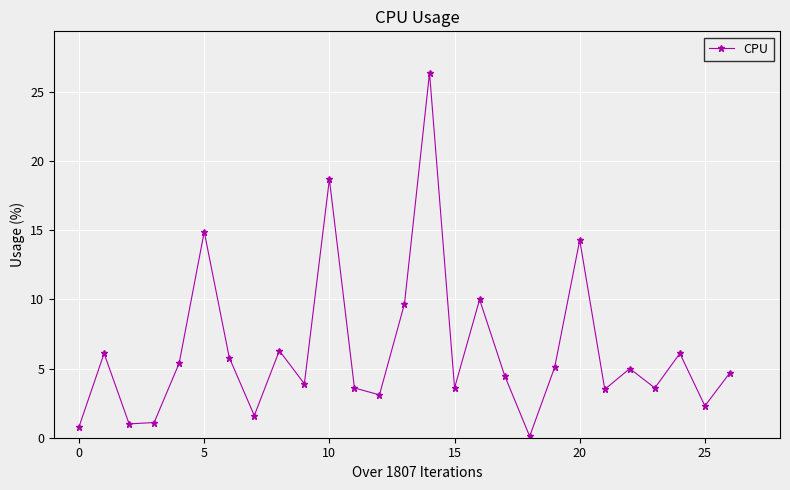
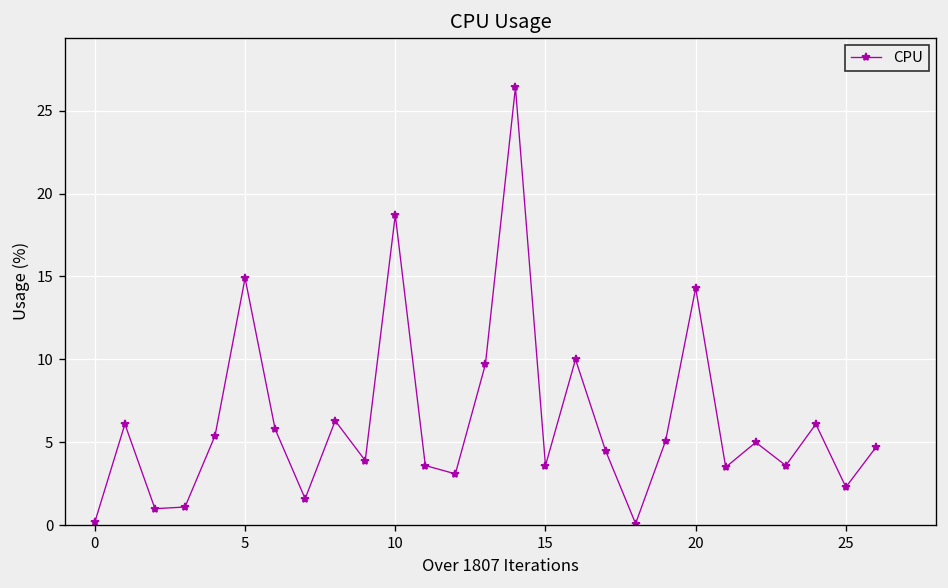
0: 0.8 -> 0.2
